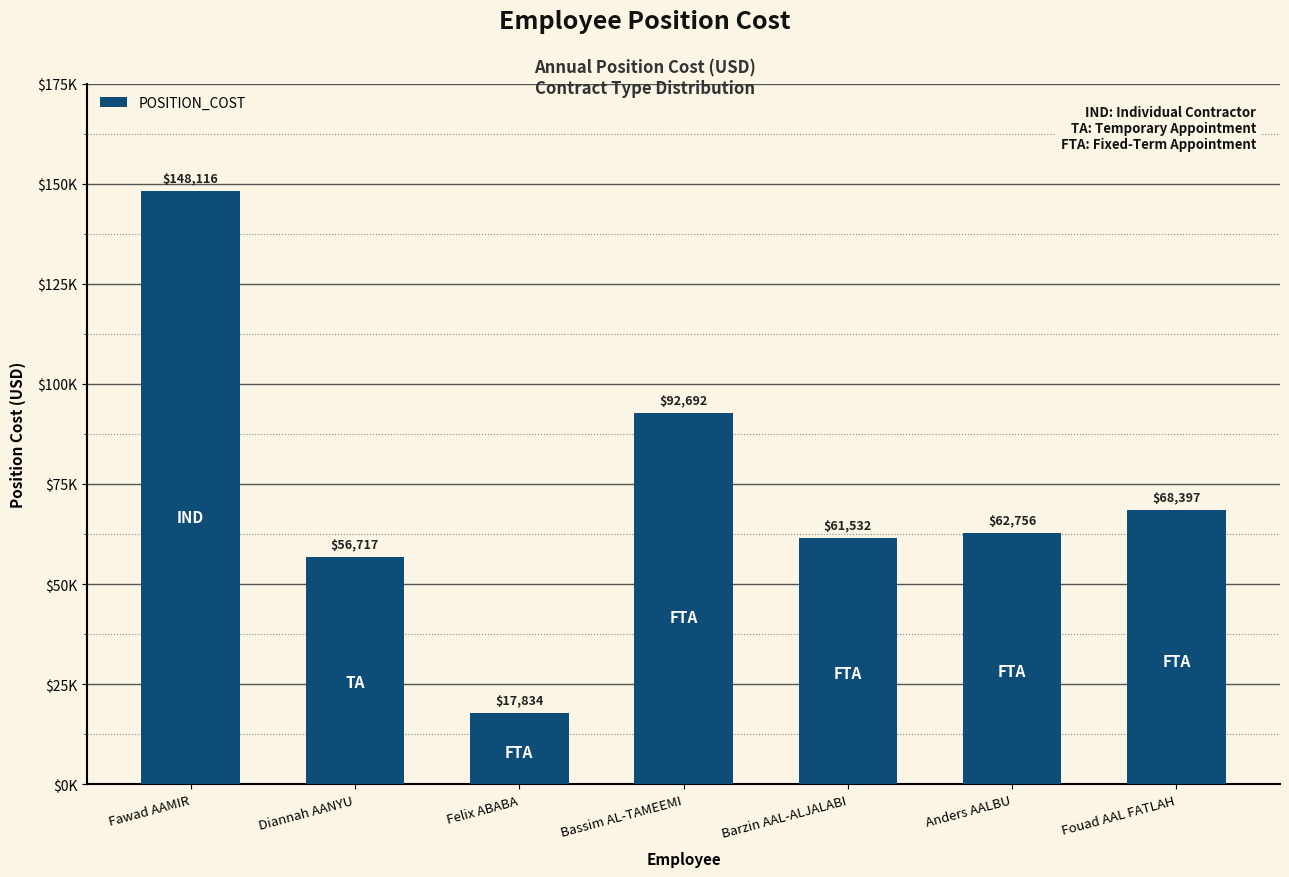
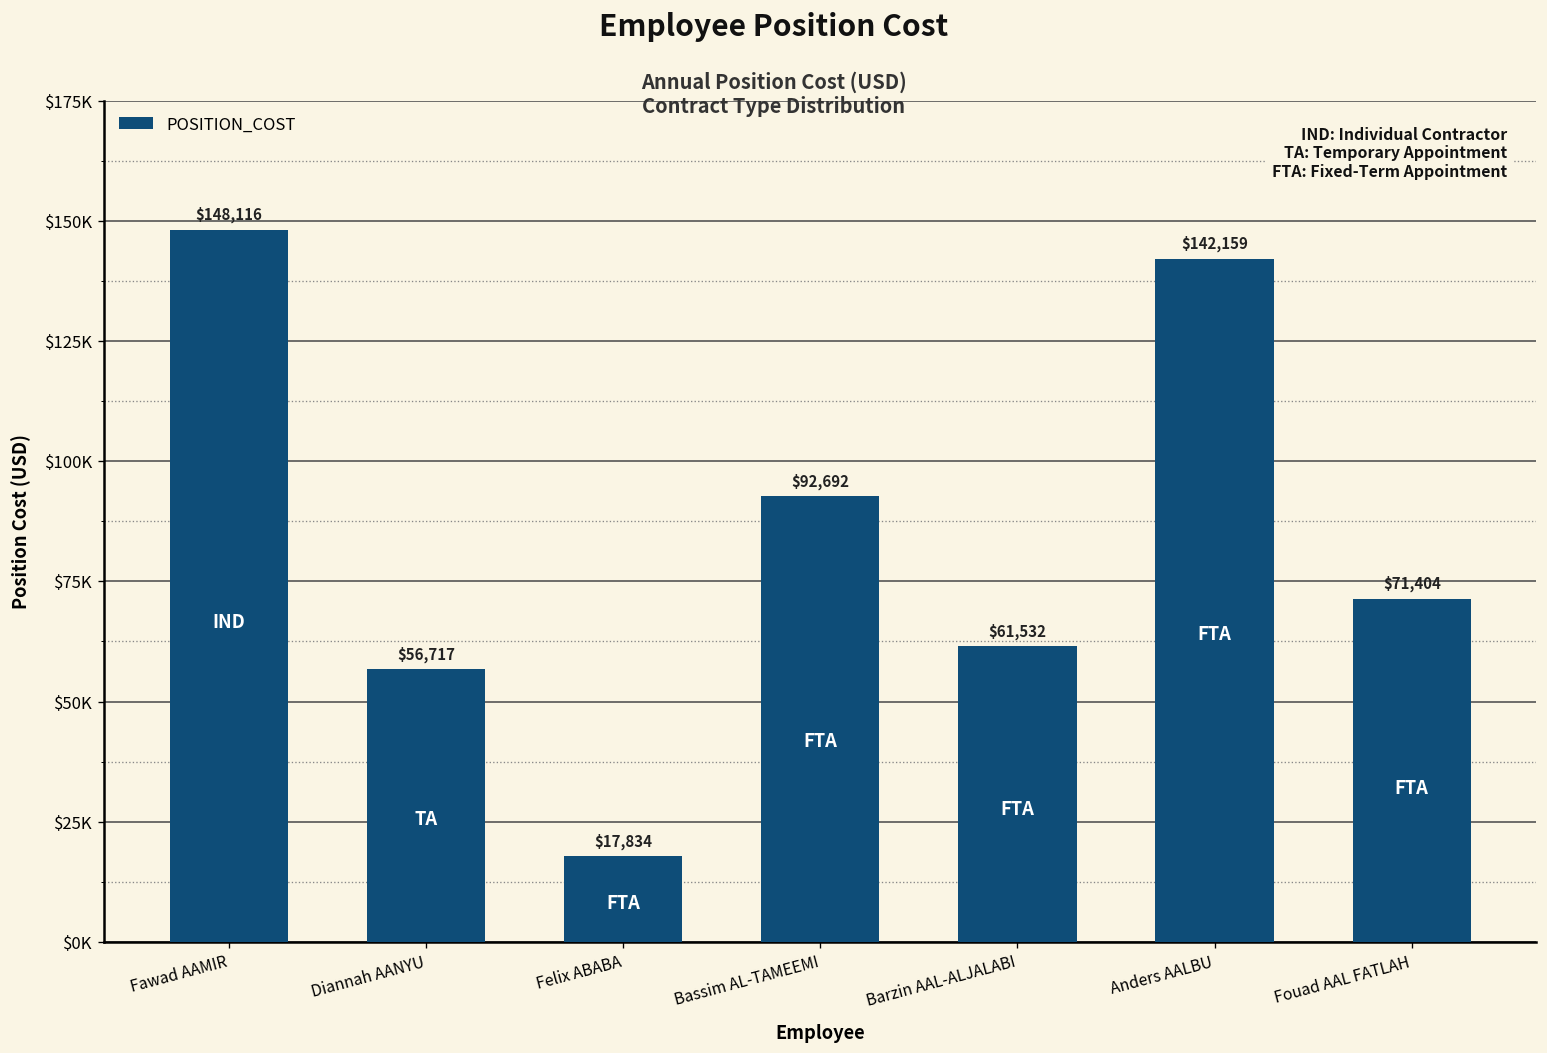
Anders AALBU: $62,756 -> $142,159
Fouad AAL FATLAH: $68,397 -> $71,404
